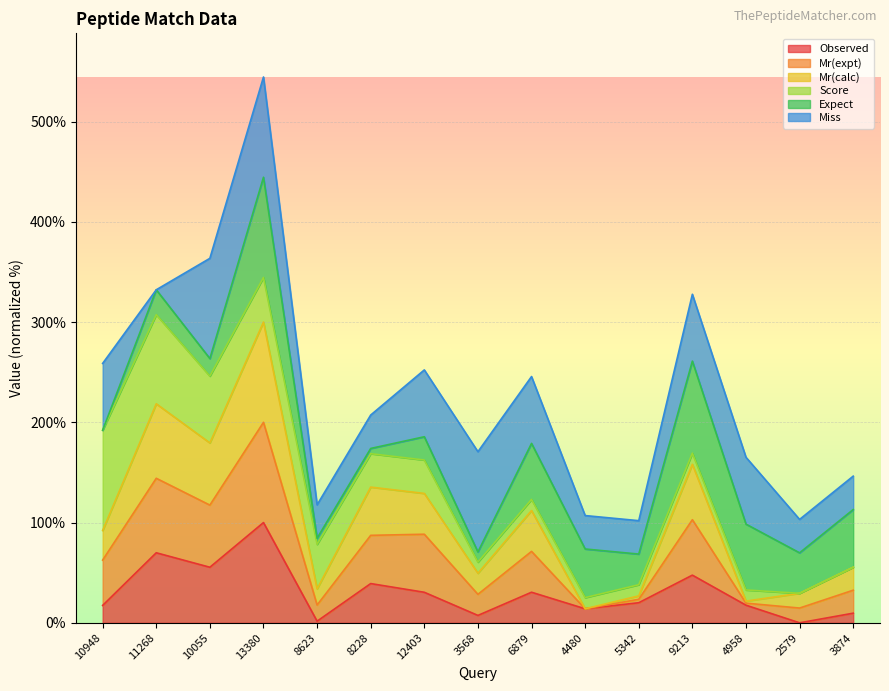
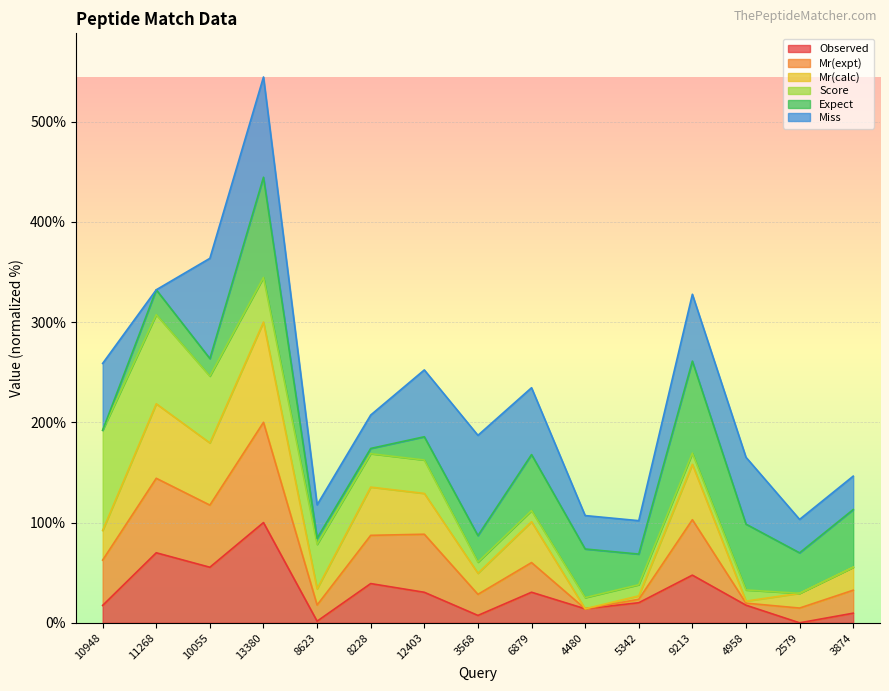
Expect, 3568: 10% -> 26%
Mr(expt), 6879: 41% -> 30%
